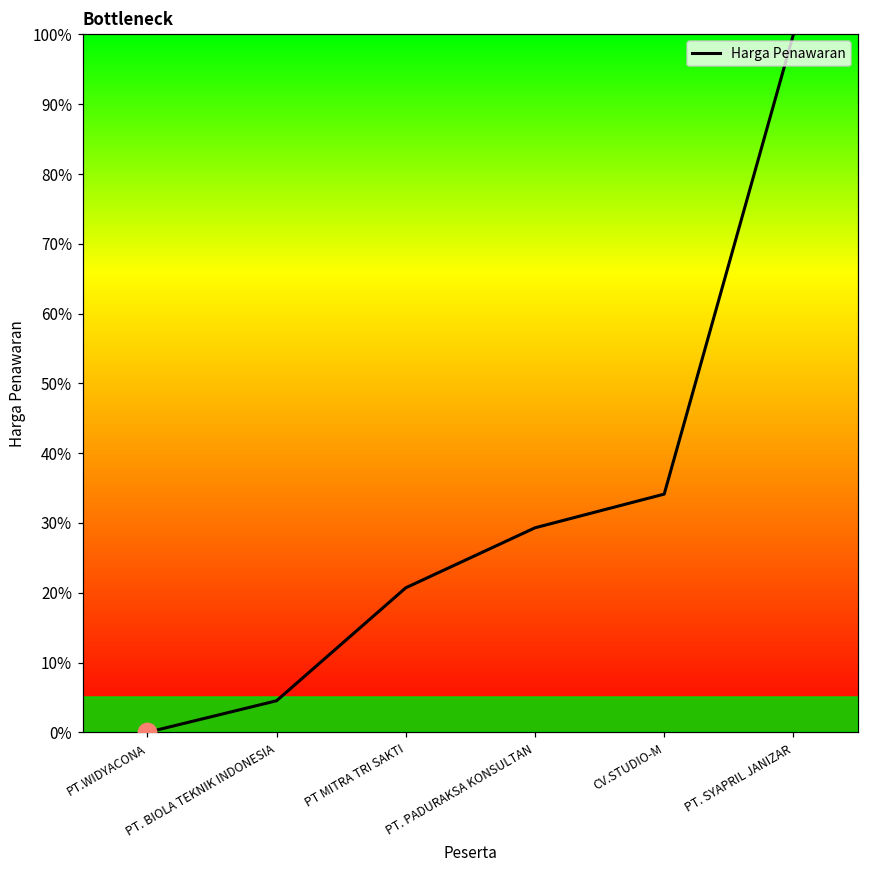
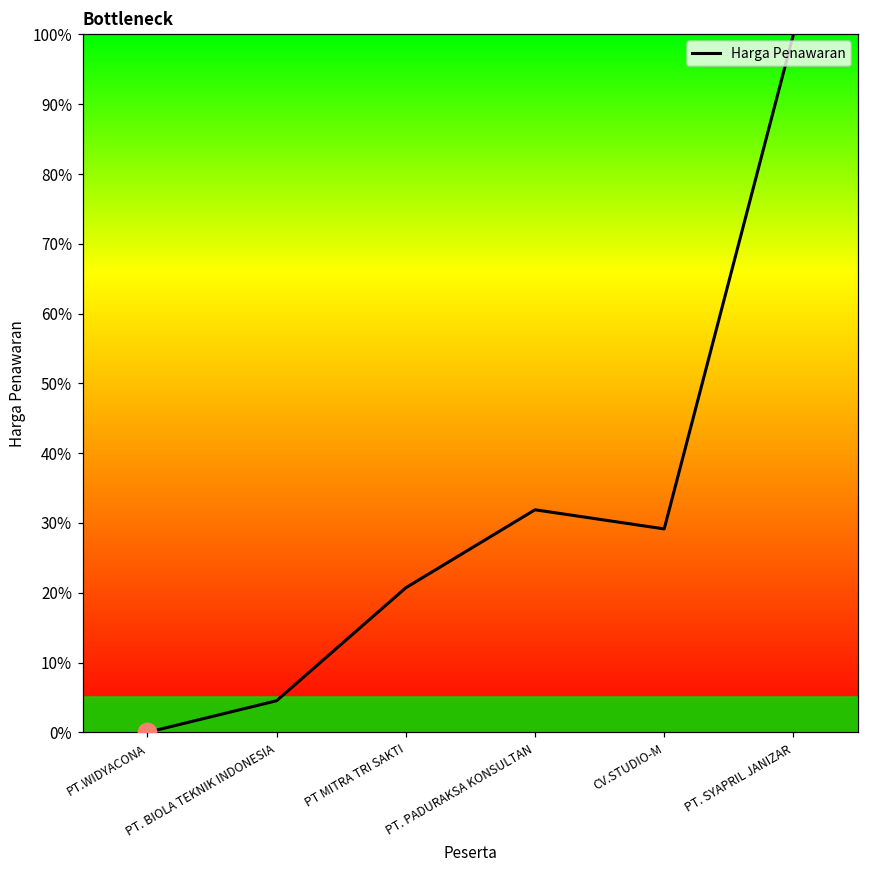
Harga Penawaran, PT. PADURAKSA KONSULTAN: 29% -> 32%
Harga Penawaran, CV.STUDIO-M: 34% -> 29%
